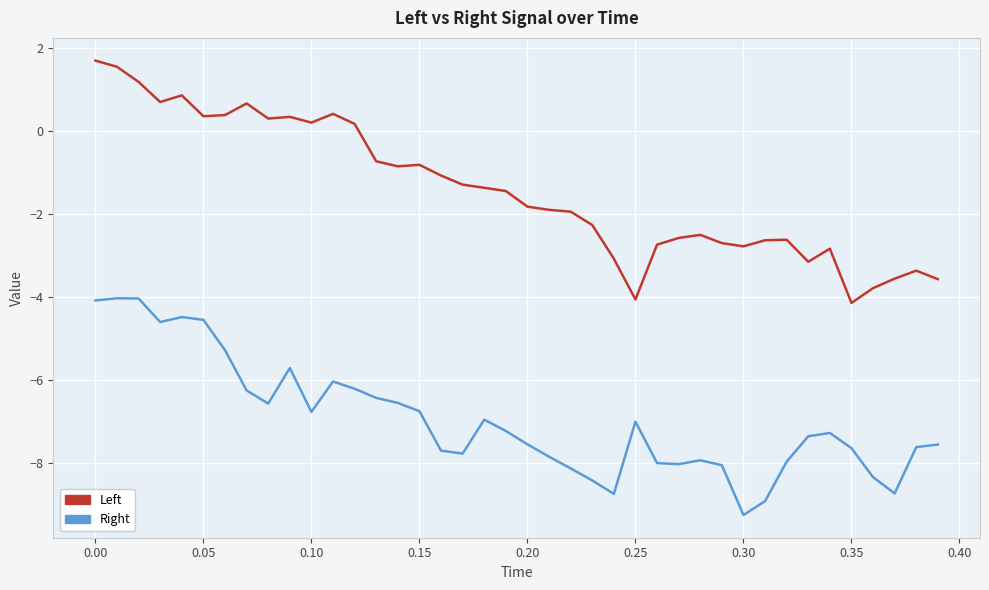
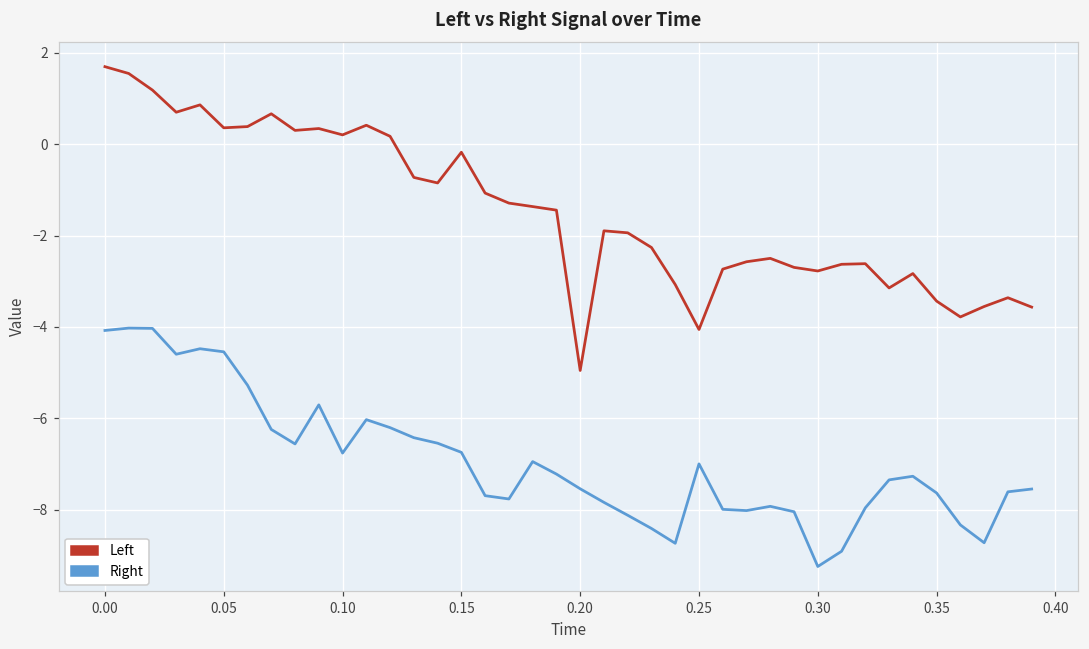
Left, 0.15: -0.8 -> -0.2
Left, 0.20: -1.8 -> -5.0
Left, 0.35: -4.1 -> -3.4
